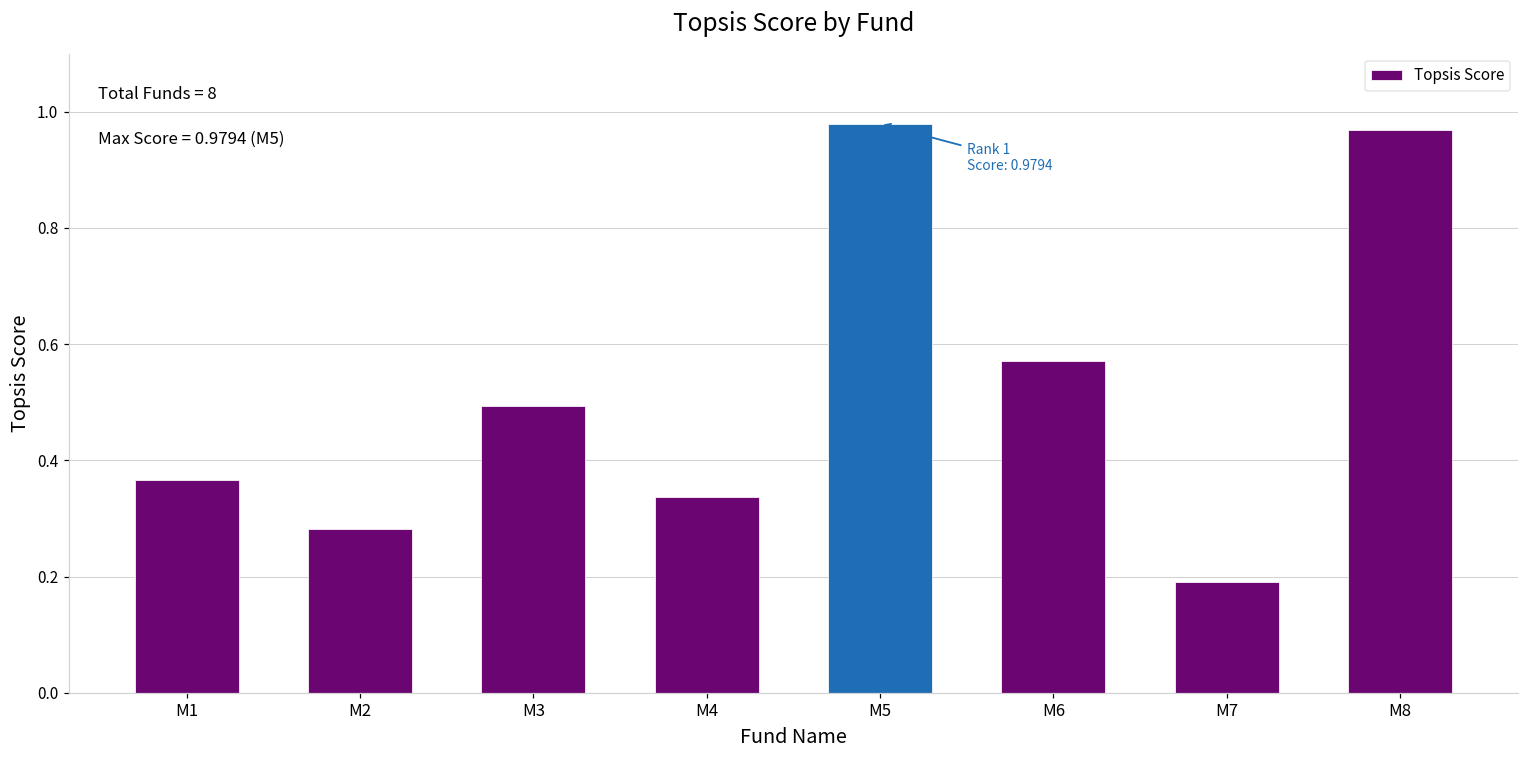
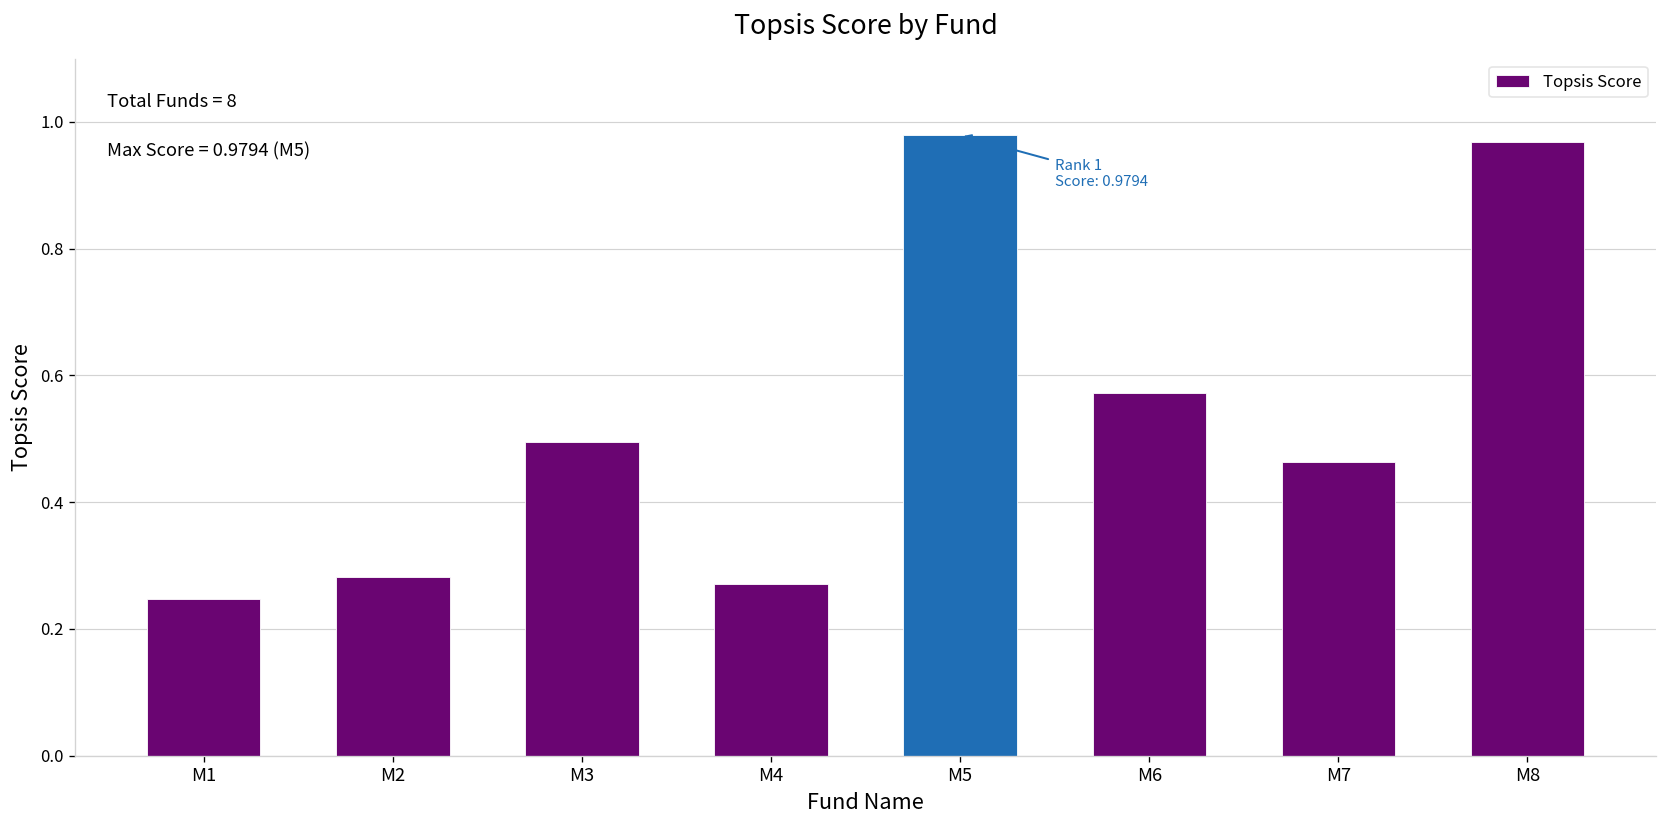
M1: 0.37 -> 0.25
M4: 0.34 -> 0.27
M7: 0.19 -> 0.46
